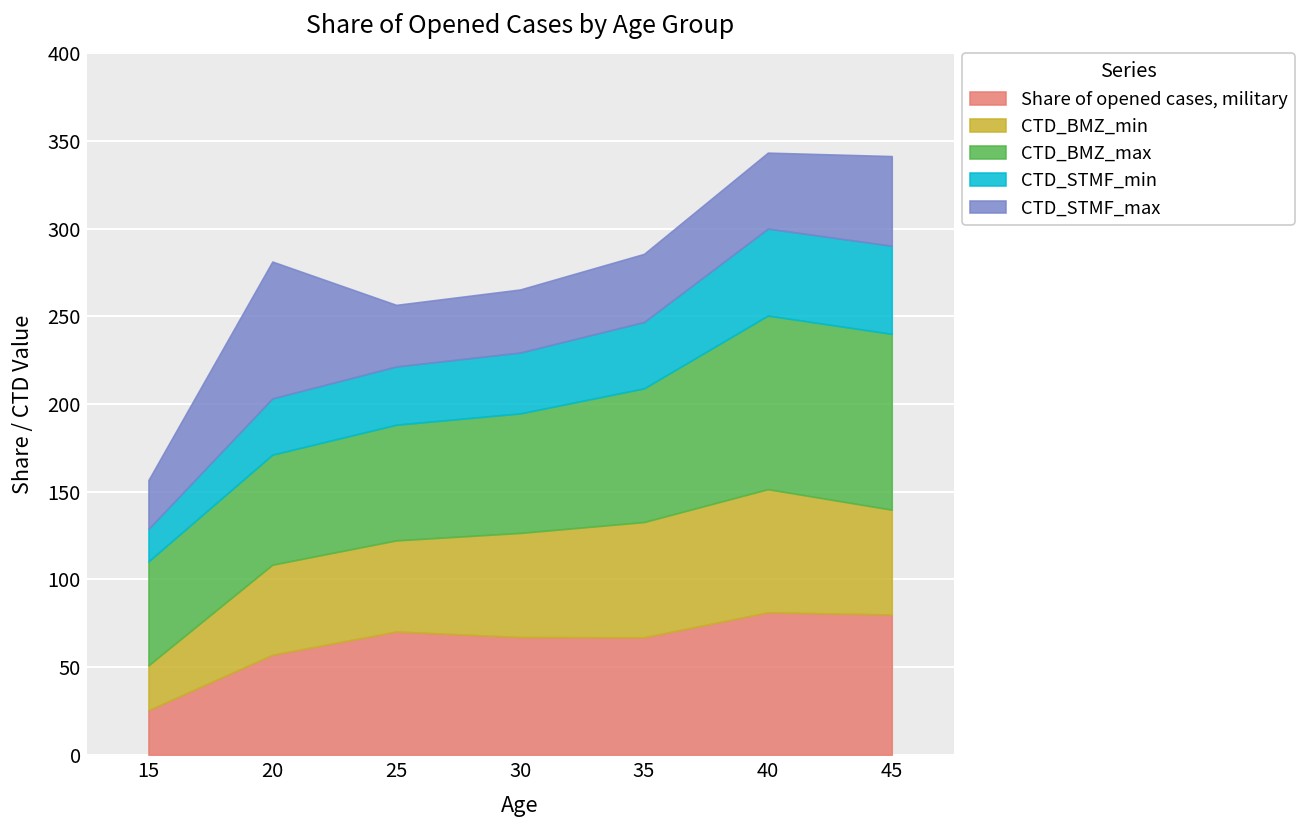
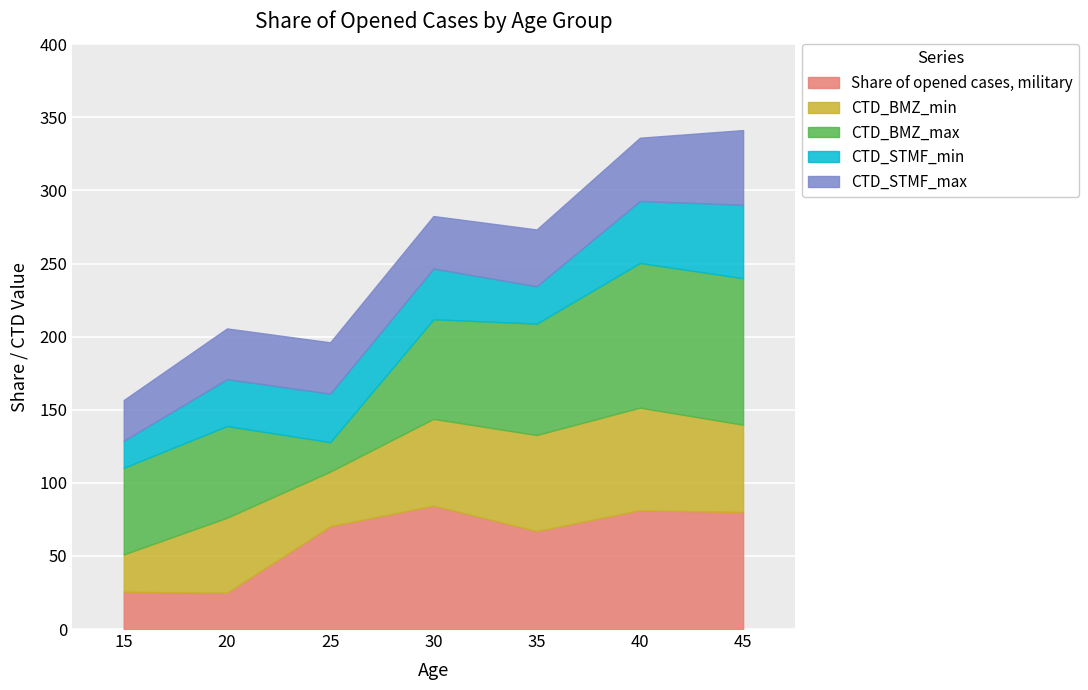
Share of opened cases, military, 20: 57 -> 25
CTD_STMF_max, 20: 78 -> 35
CTD_BMZ_min, 25: 52 -> 37
CTD_BMZ_max, 25: 66 -> 20
Share of opened cases, military, 30: 67 -> 84
CTD_STMF_min, 35: 38 -> 26
CTD_STMF_min, 40: 50 -> 42
